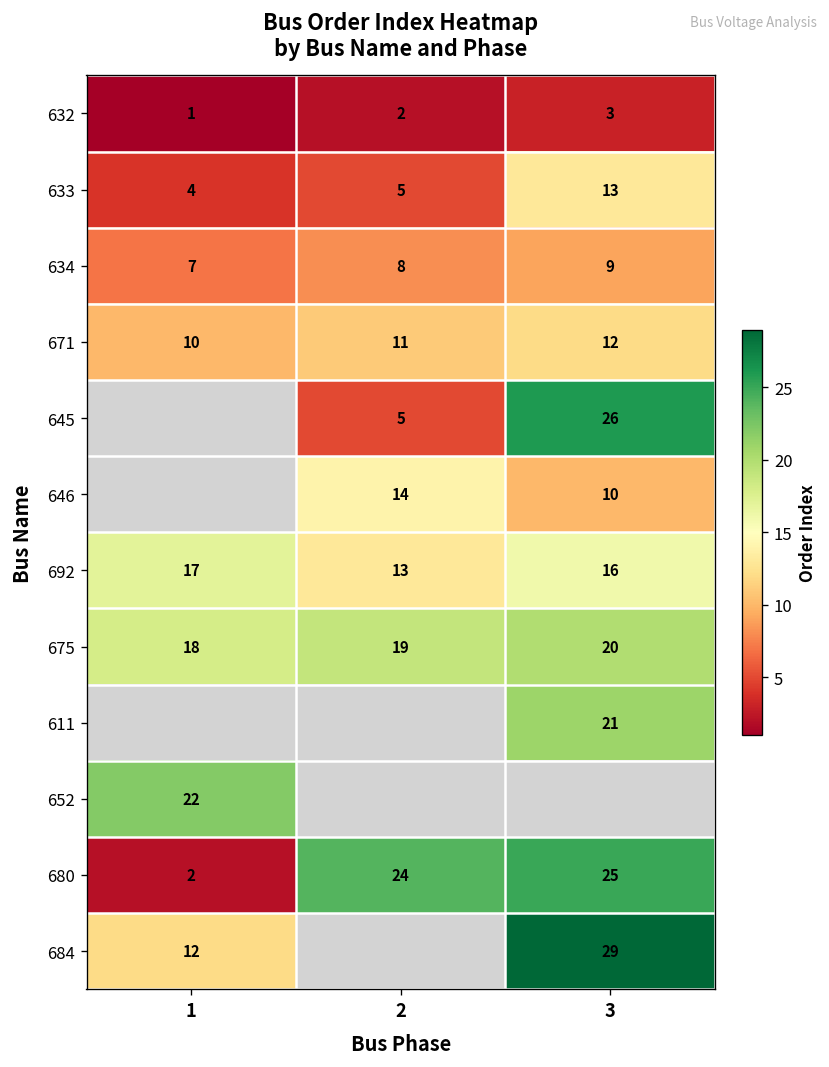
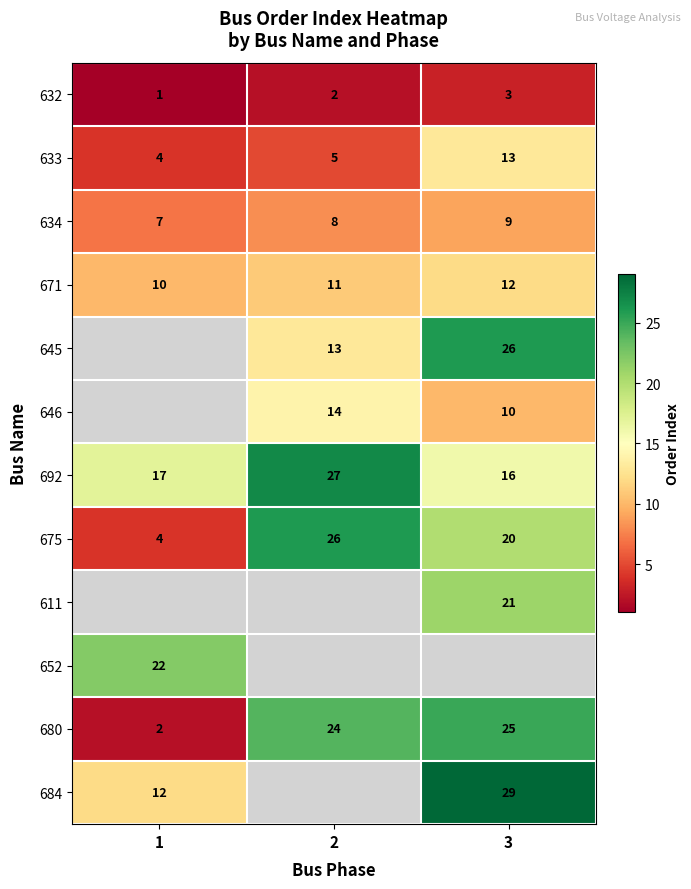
645, 2: 5 -> 13
692, 2: 13 -> 27
675, 1: 18 -> 4
675, 2: 19 -> 26
